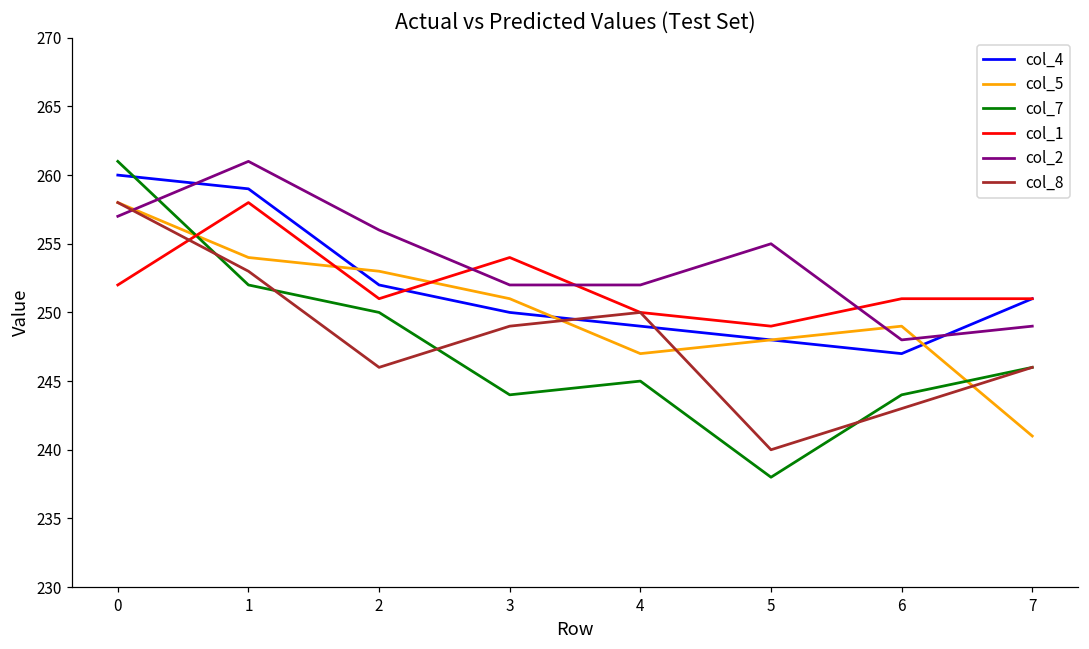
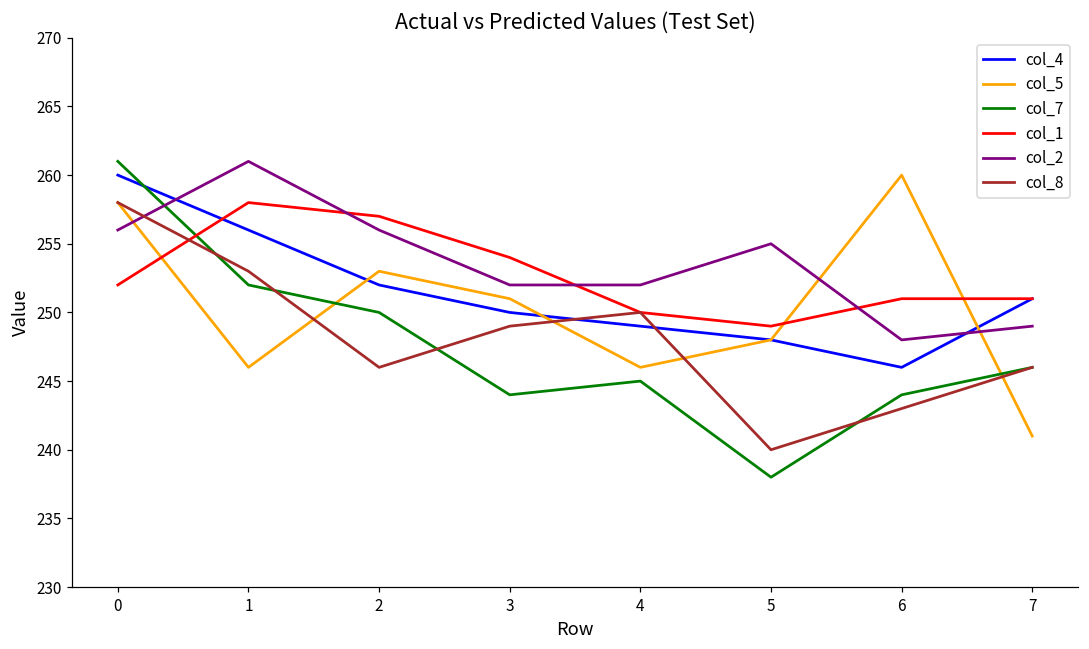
col_2, 0: 257 -> 256
col_4, 1: 259 -> 256
col_5, 1: 254 -> 246
col_1, 2: 251 -> 257
col_5, 4: 247 -> 246
col_4, 6: 247 -> 246
col_5, 6: 249 -> 260
